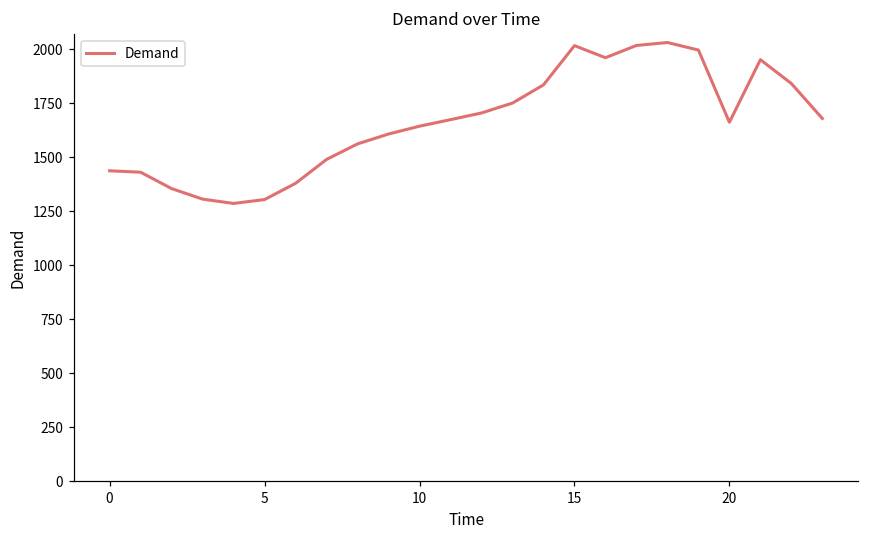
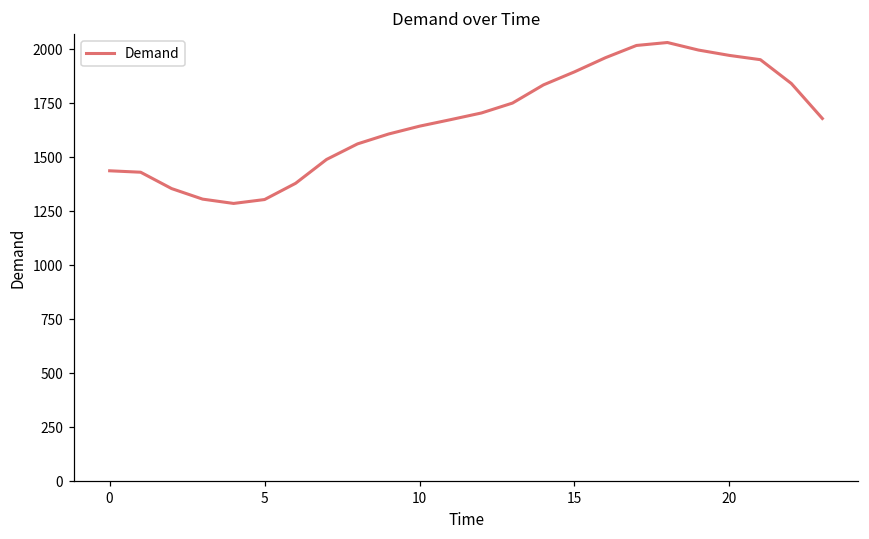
15: 2020 -> 1890
20: 1660 -> 1970
